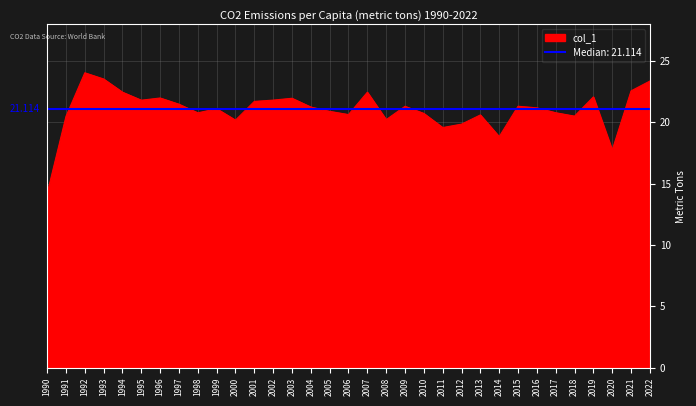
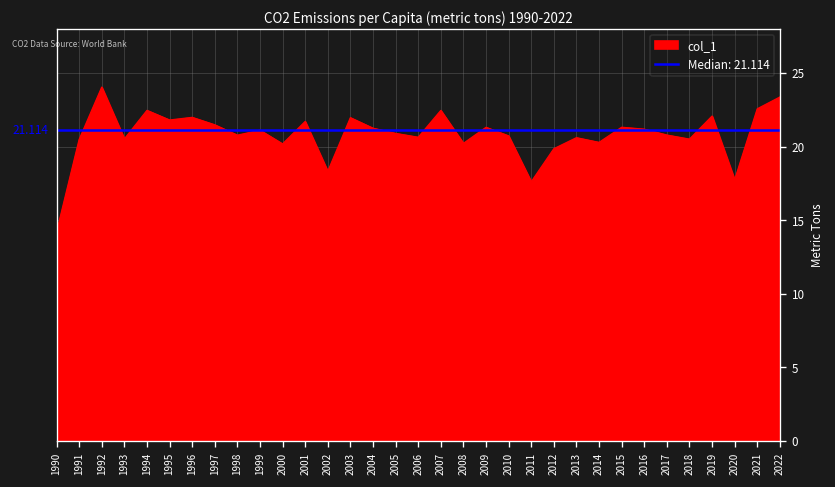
1993: 23.5 -> 20.5
2002: 21.8 -> 18.3
2011: 19.6 -> 17.6
2014: 18.8 -> 20.3
